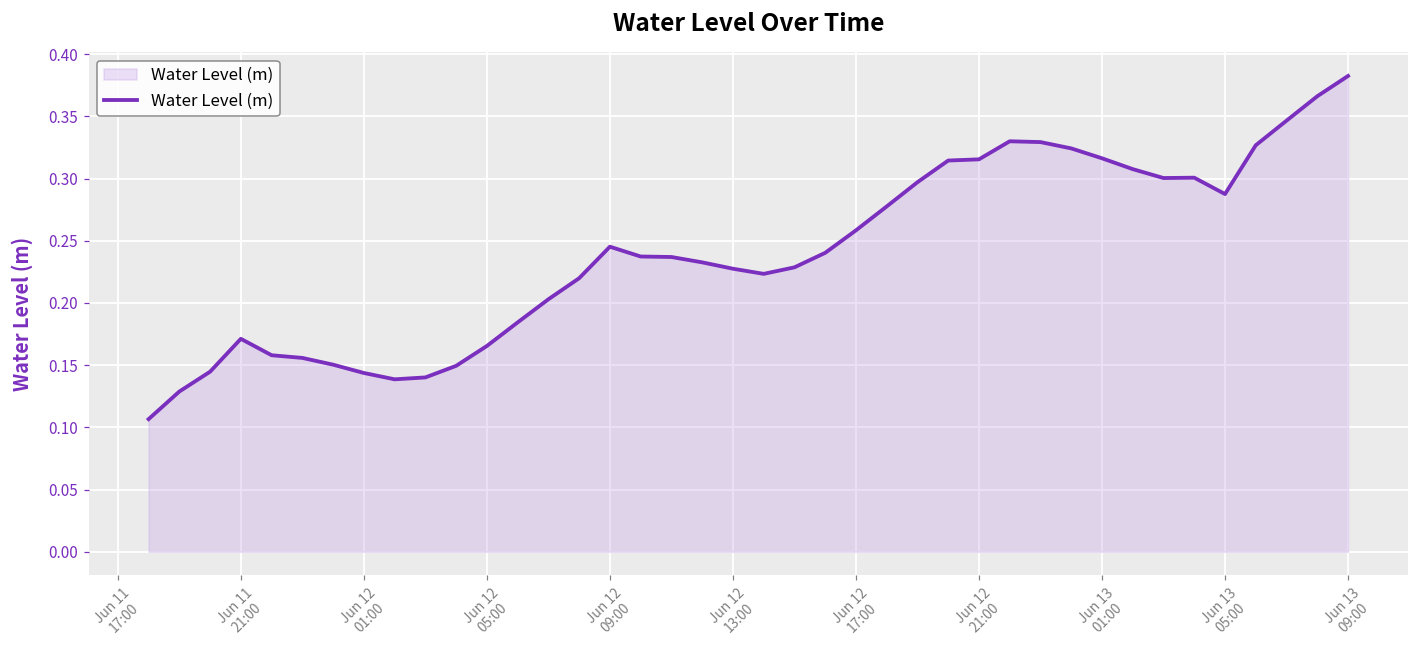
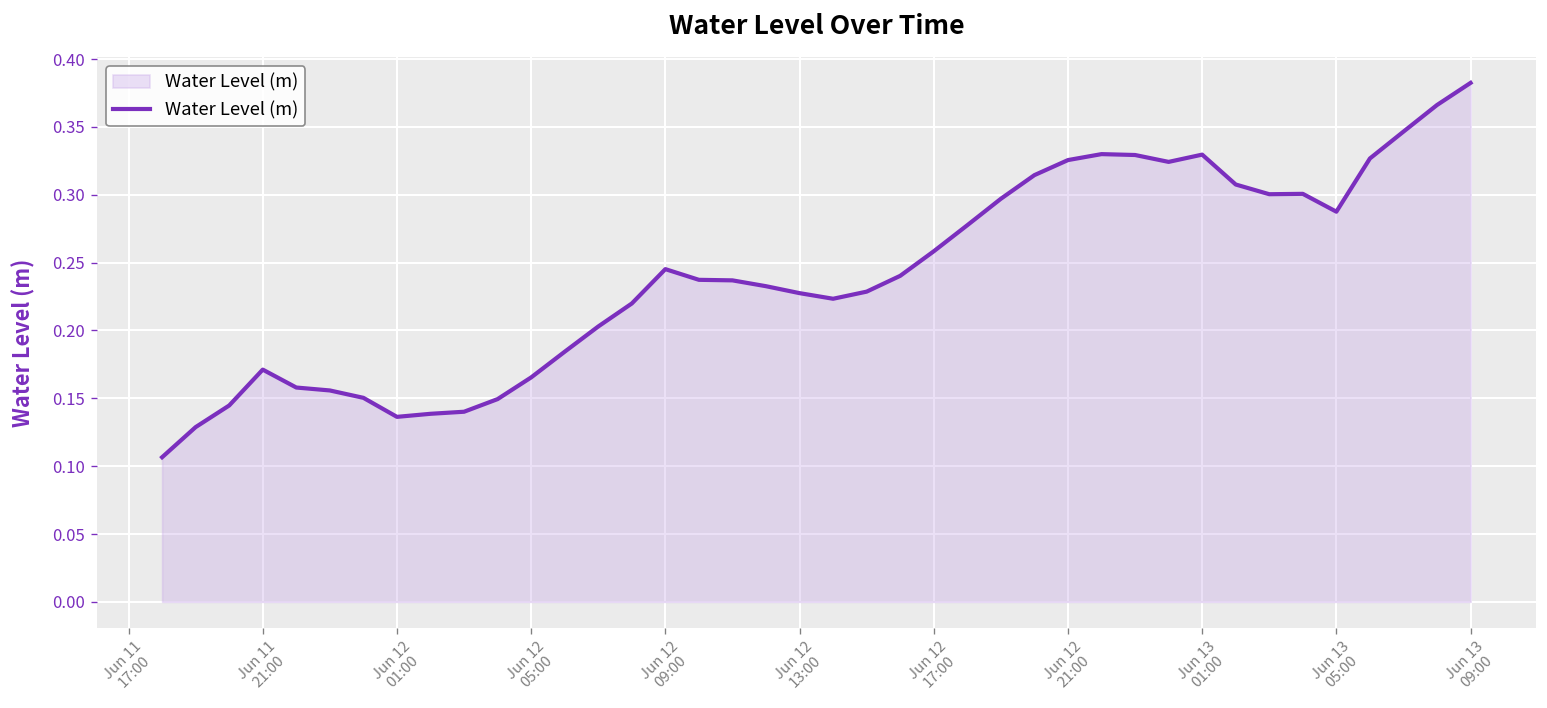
Jun 12 01:00: 0.144 -> 0.136
Jun 12 21:00: 0.315 -> 0.326
Jun 13 01:00: 0.316 -> 0.330
